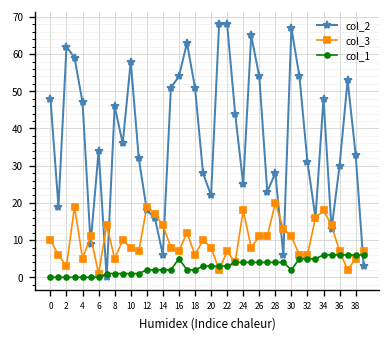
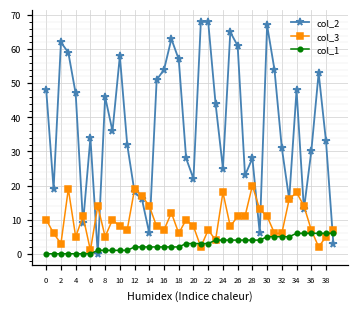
col_1, 16: 5 -> 2
col_2, 18: 51 -> 57
col_2, 26: 54 -> 61
col_1, 30: 2 -> 5
